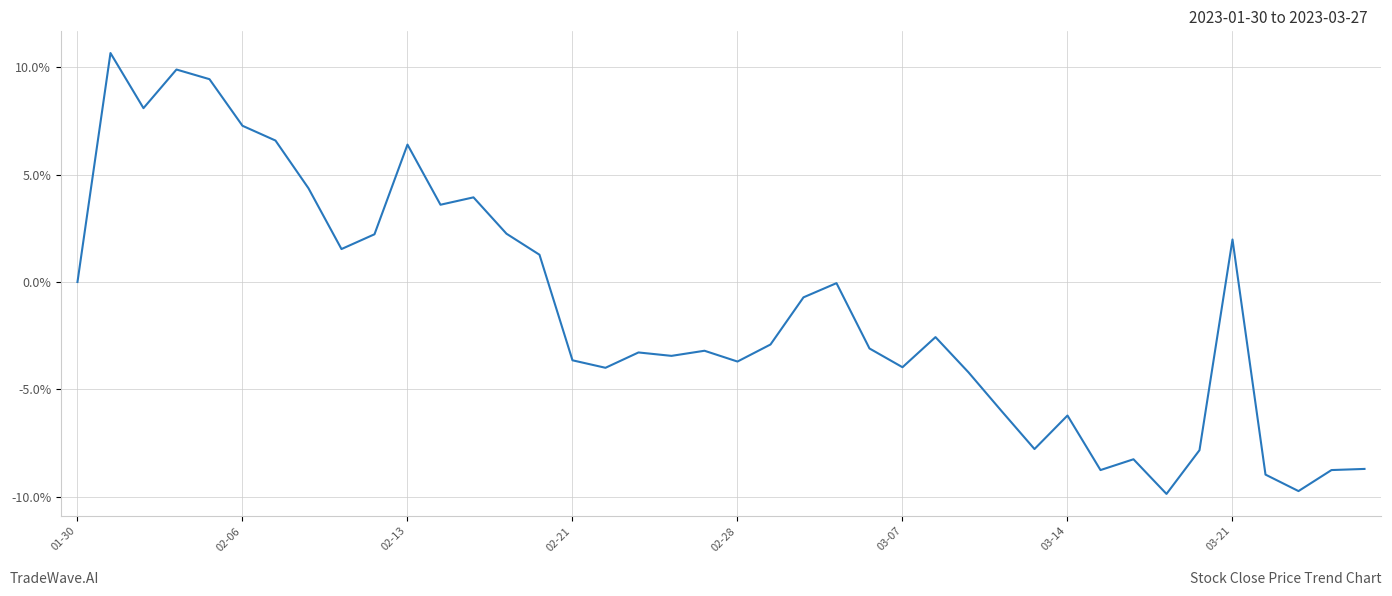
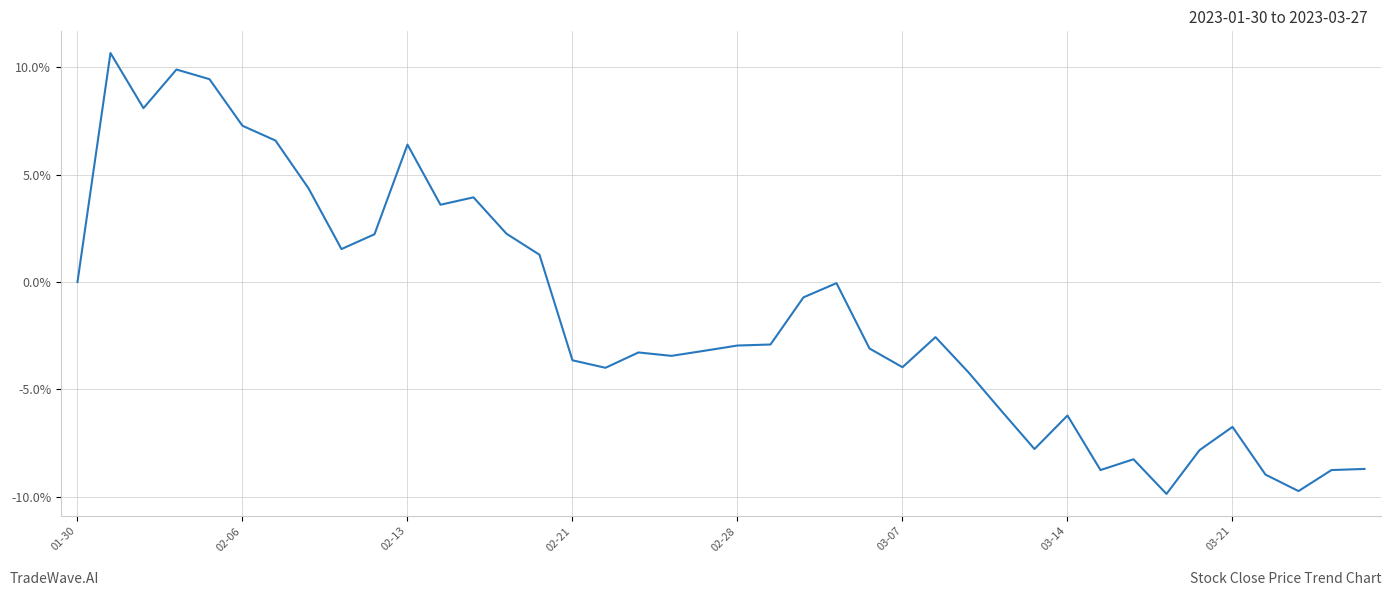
02-28: -3.7% -> -3.0%
03-21: 2.0% -> -6.7%
